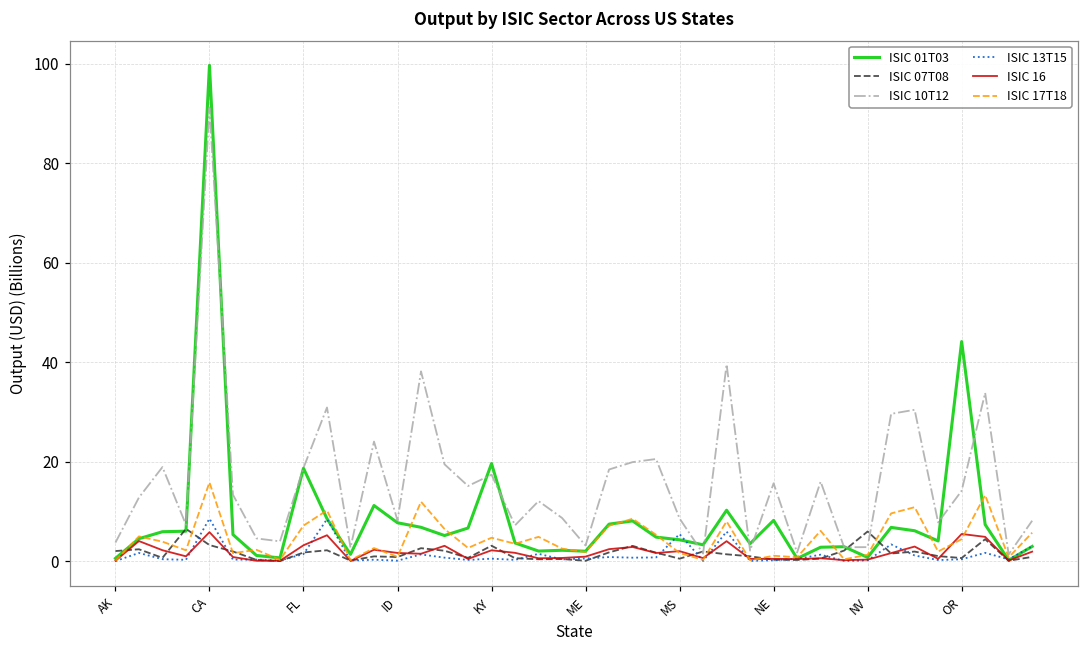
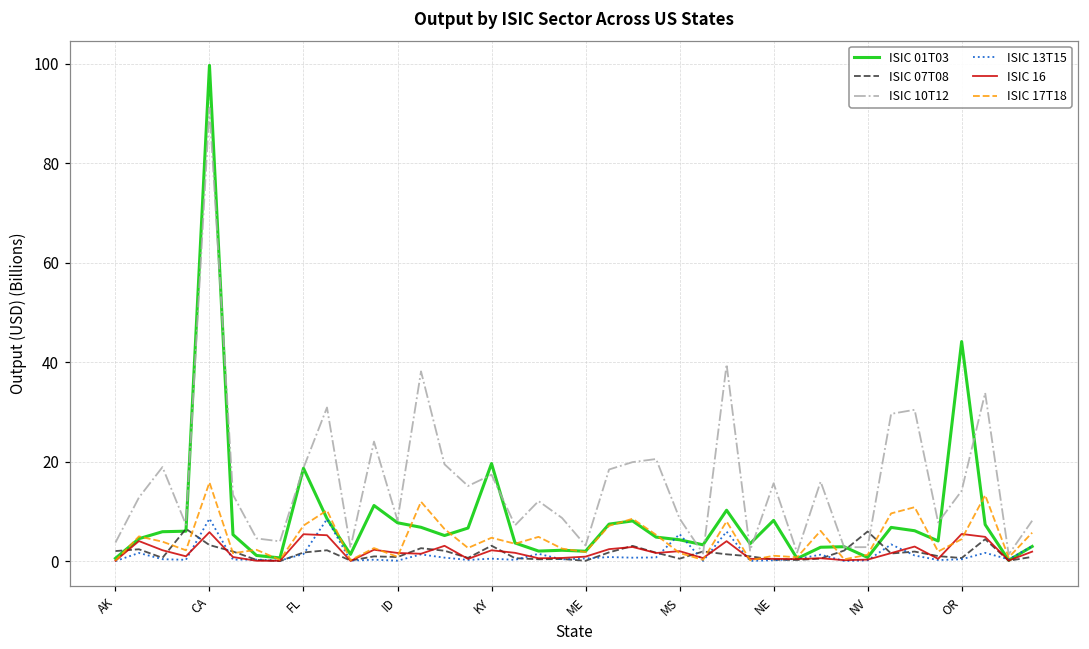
ISIC 16, FL: 3 -> 5
